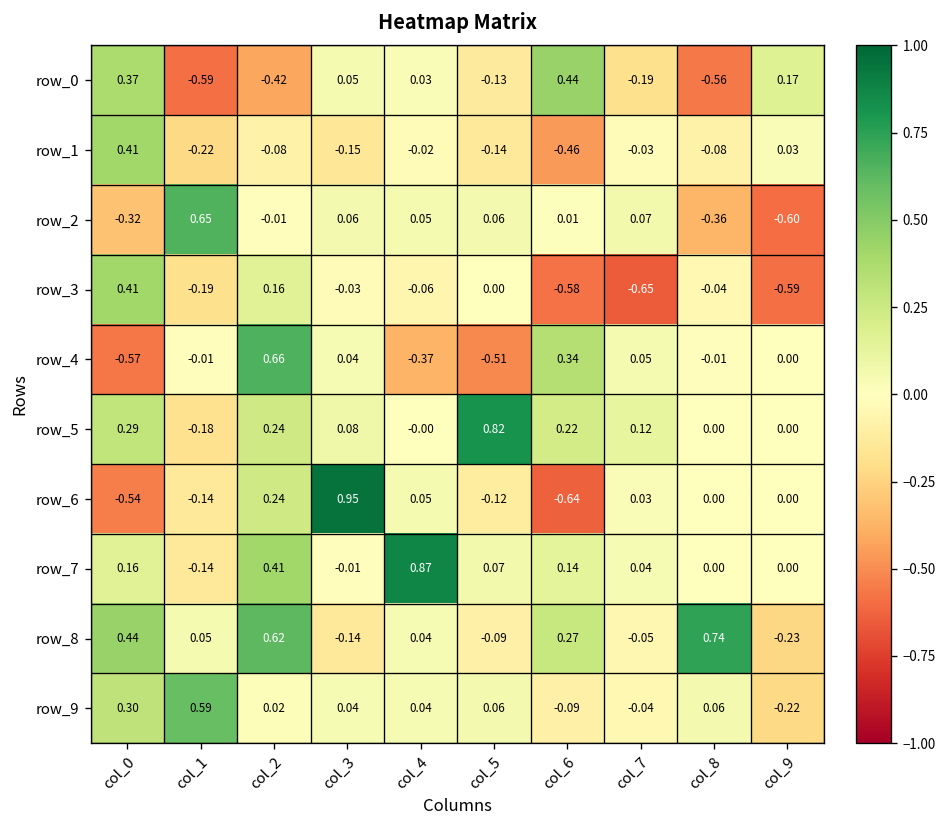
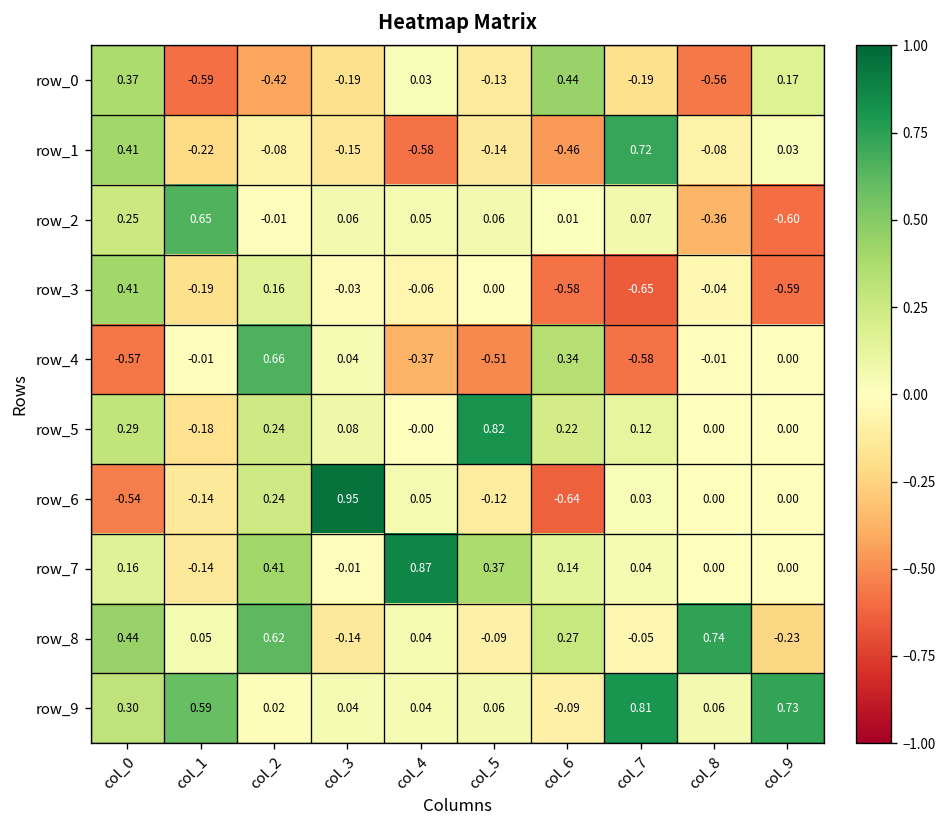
row_0, col_3: 0.05 -> -0.19
row_1, col_4: -0.02 -> -0.58
row_1, col_7: -0.03 -> 0.72
row_2, col_0: -0.32 -> 0.25
row_4, col_7: 0.05 -> -0.58
row_7, col_5: 0.07 -> 0.37
row_9, col_7: -0.04 -> 0.81
row_9, col_9: -0.22 -> 0.73
